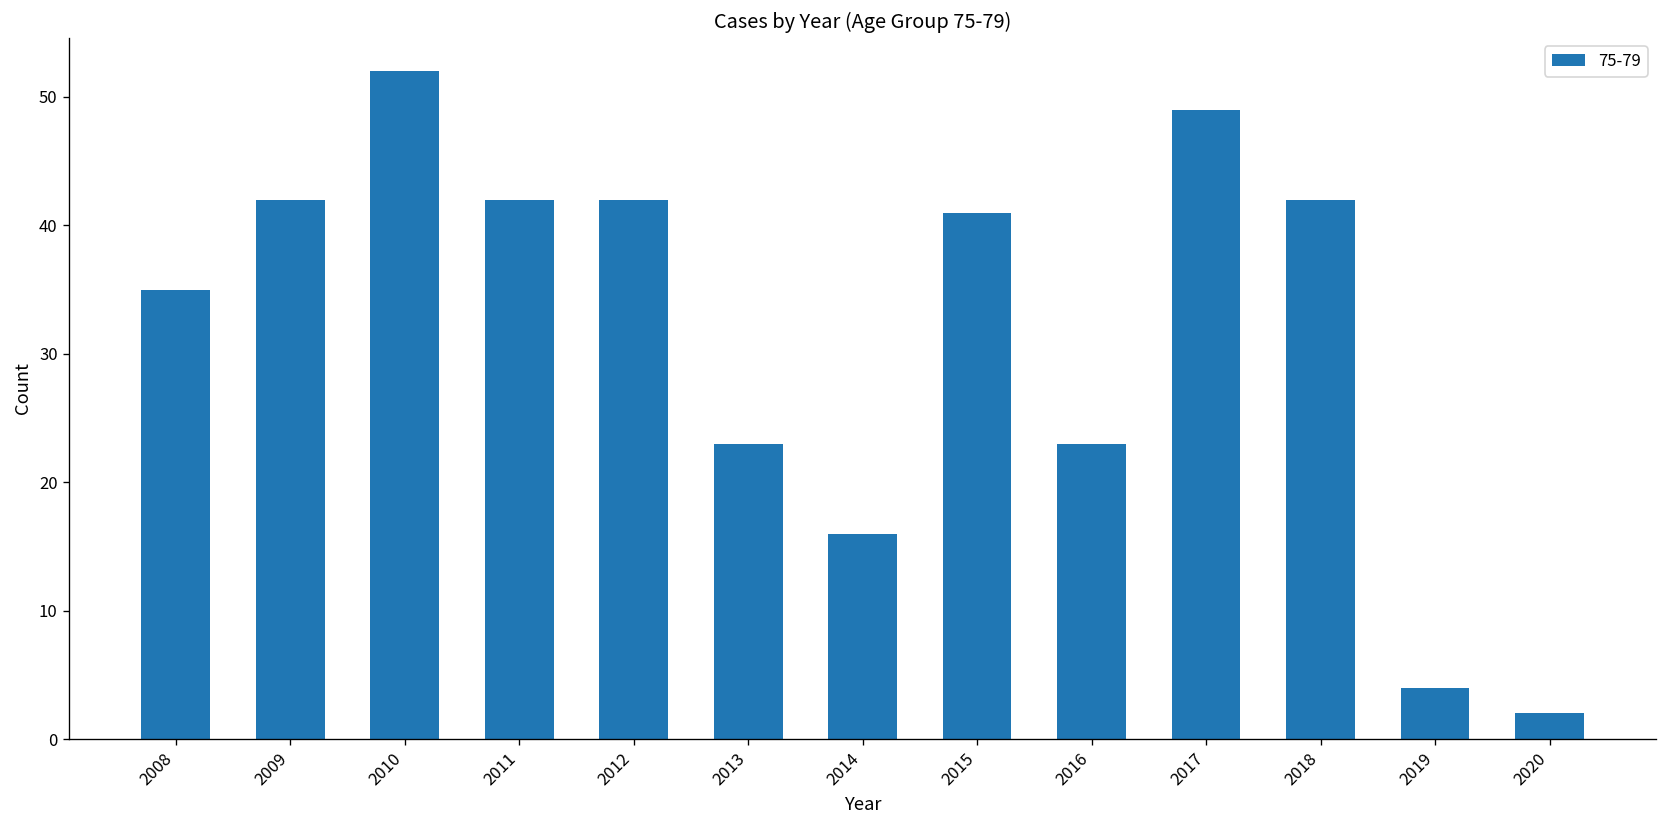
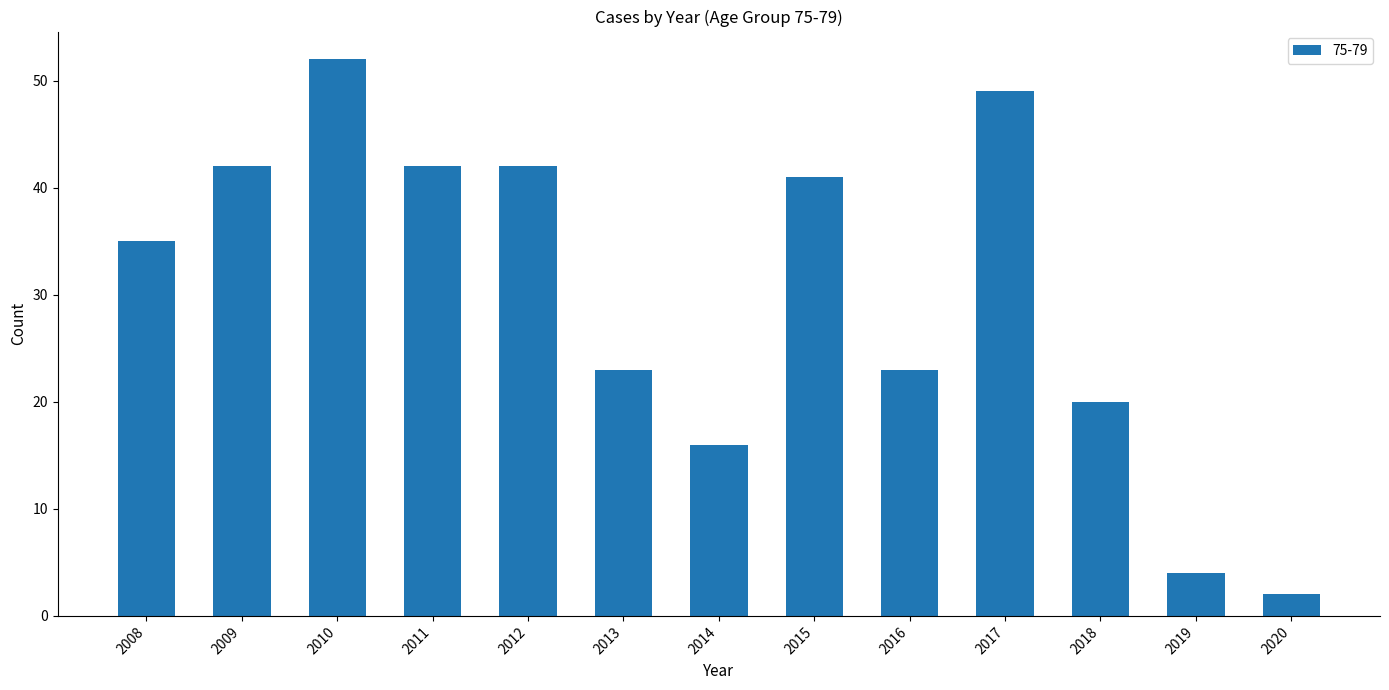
2018: 42 -> 20
